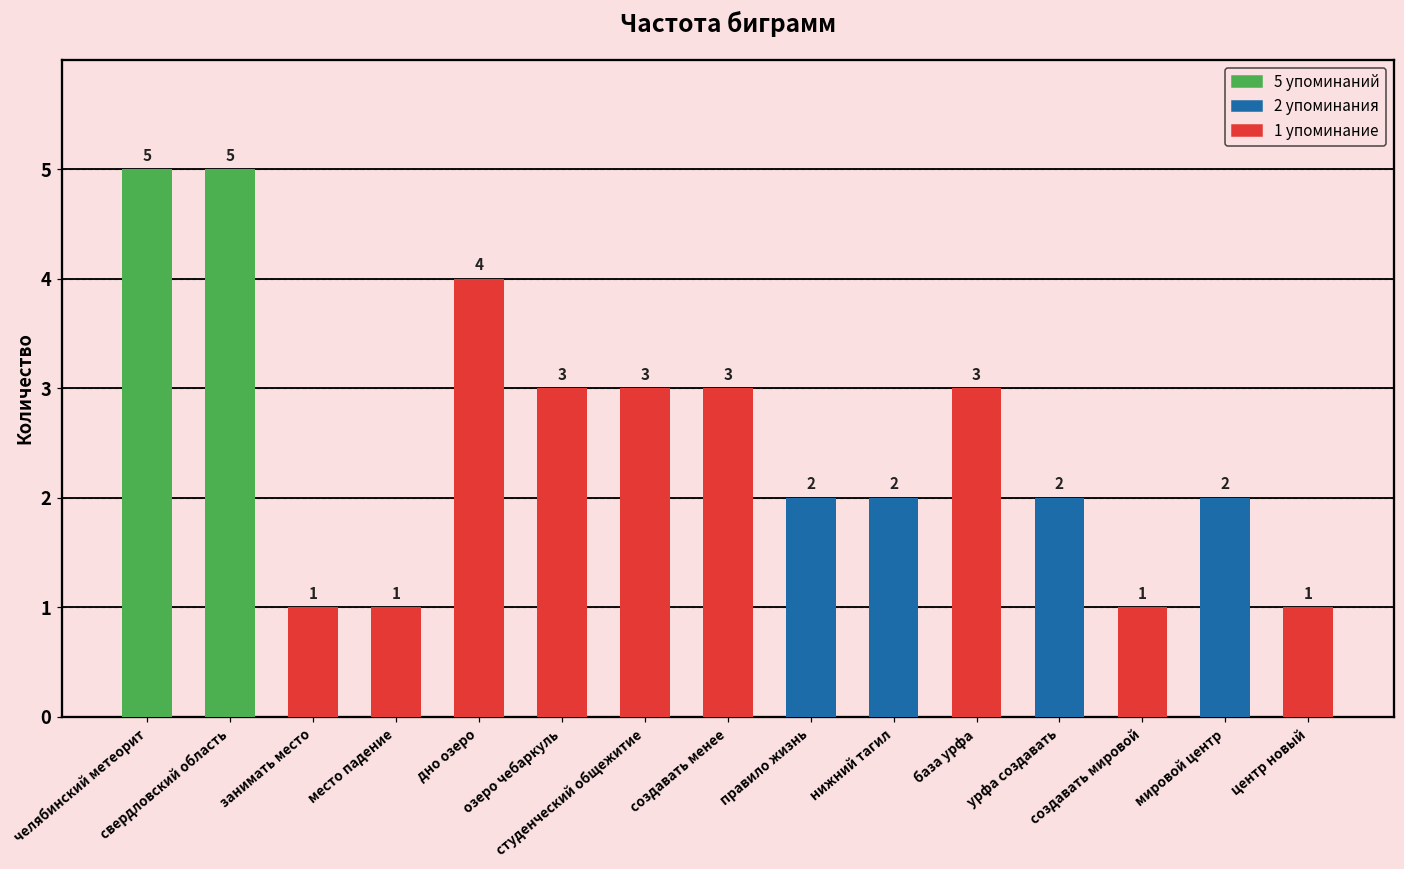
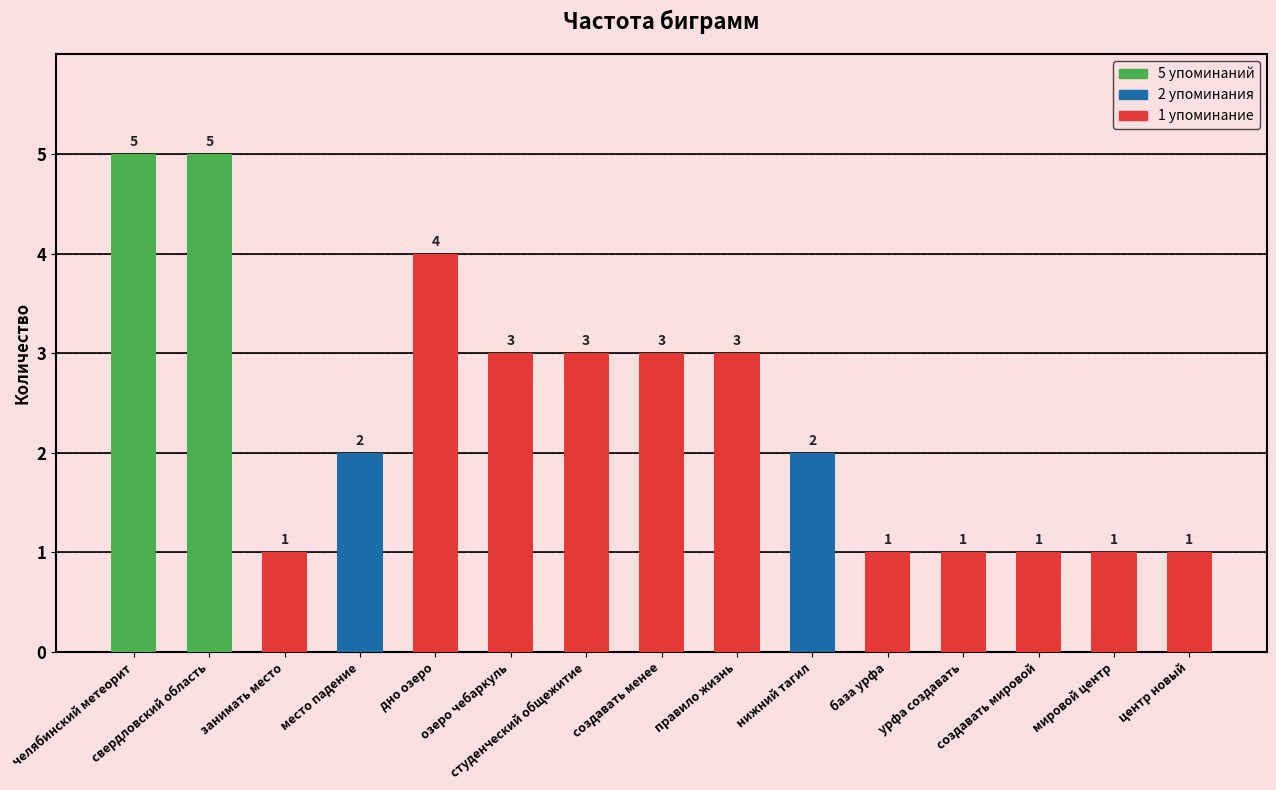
место падение: 1 -> 2
правило жизнь: 2 -> 3
база урфа: 3 -> 1
урфа создавать: 2 -> 1
мировой центр: 2 -> 1
